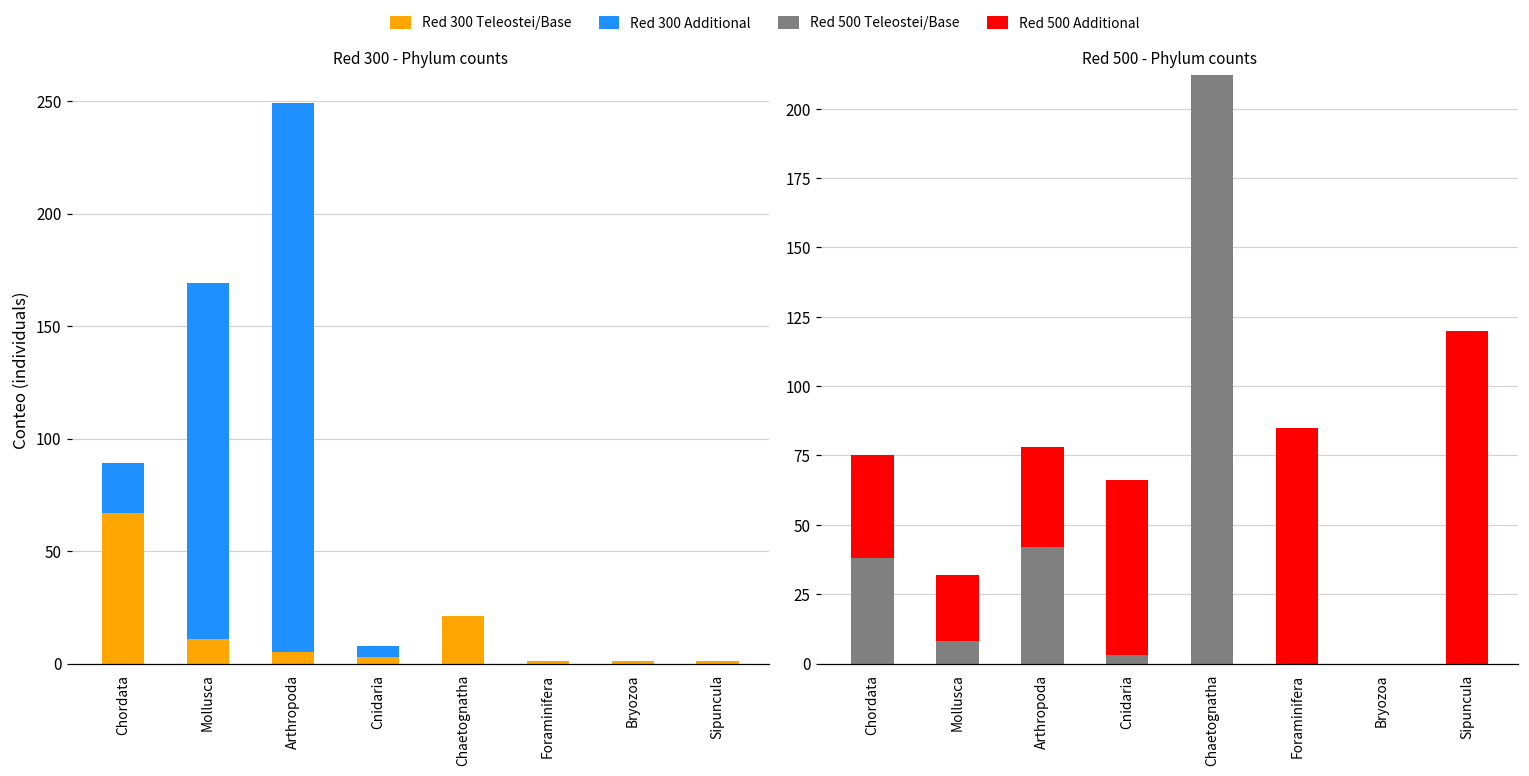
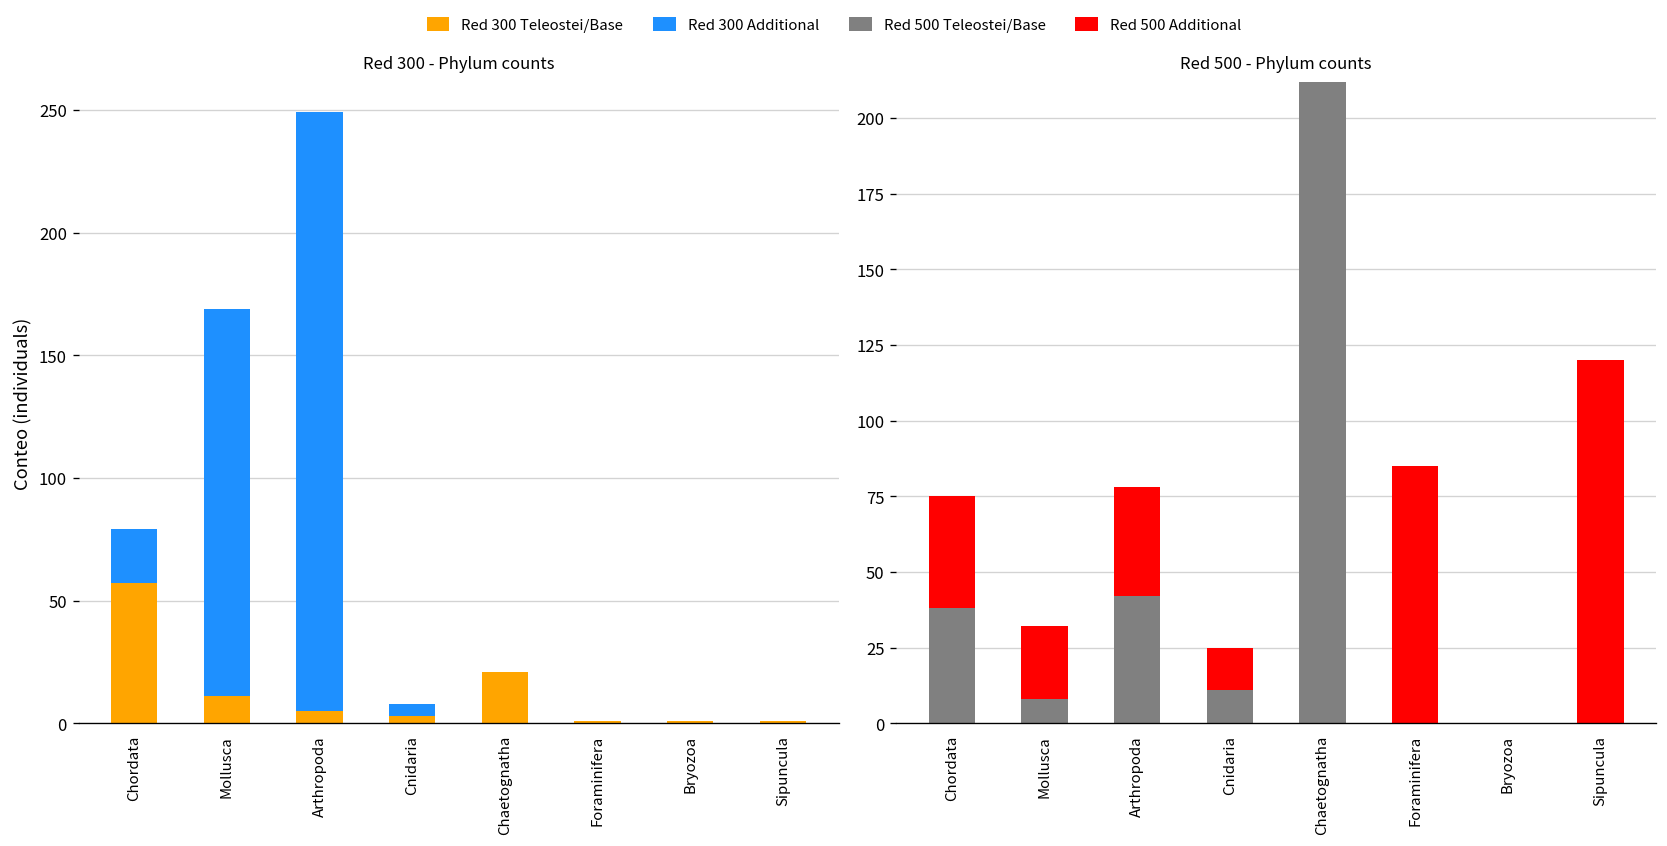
Red 300 - Phylum counts, Red 300 Teleostei/Base, Chordata: 67 -> 57
Red 500 - Phylum counts, Red 500 Teleostei/Base, Cnidaria: 3 -> 11
Red 500 - Phylum counts, Red 500 Additional, Cnidaria: 63 -> 14
